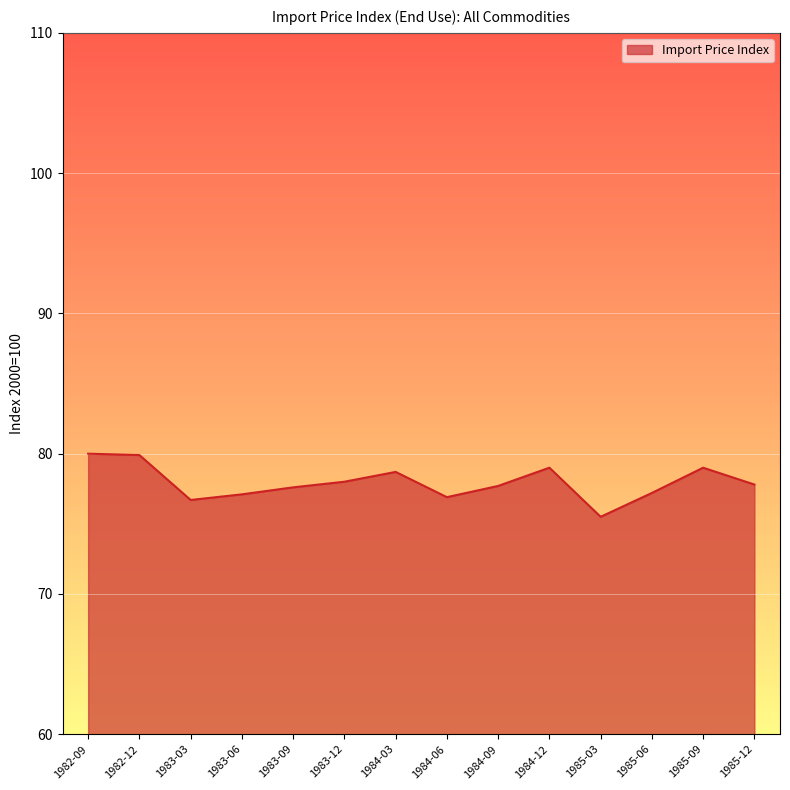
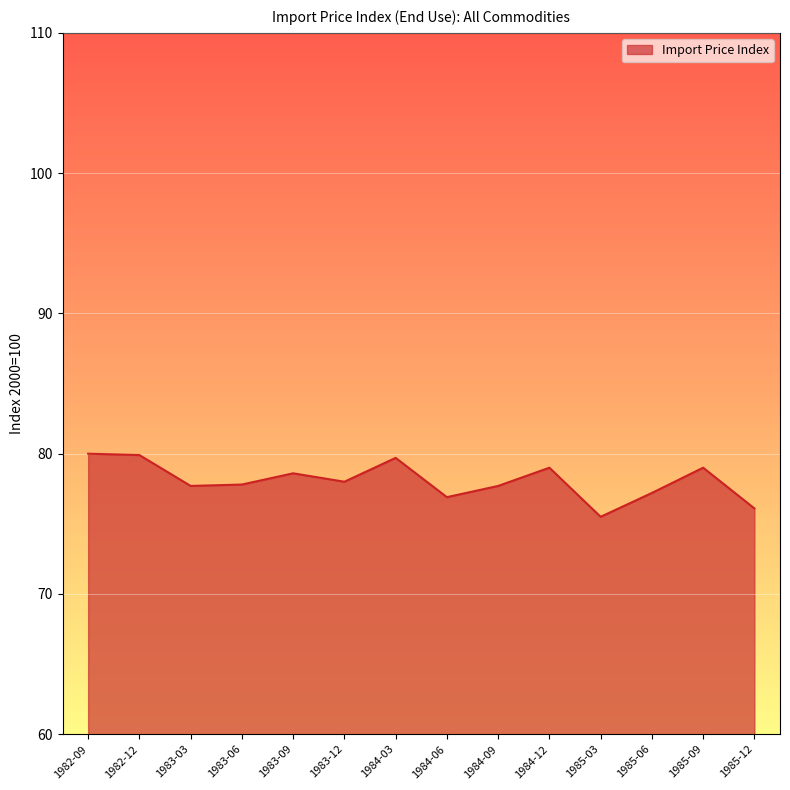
1983-03: 76.7 -> 77.7
1983-06: 77.1 -> 77.8
1983-09: 77.6 -> 78.6
1984-03: 78.7 -> 79.7
1985-12: 77.8 -> 76.1
